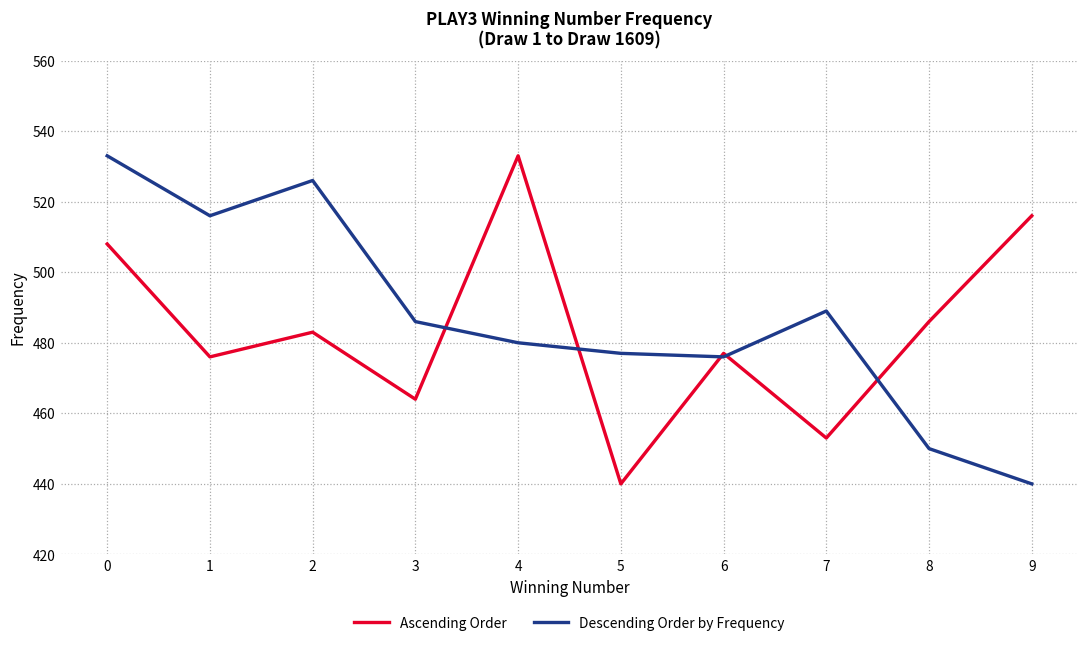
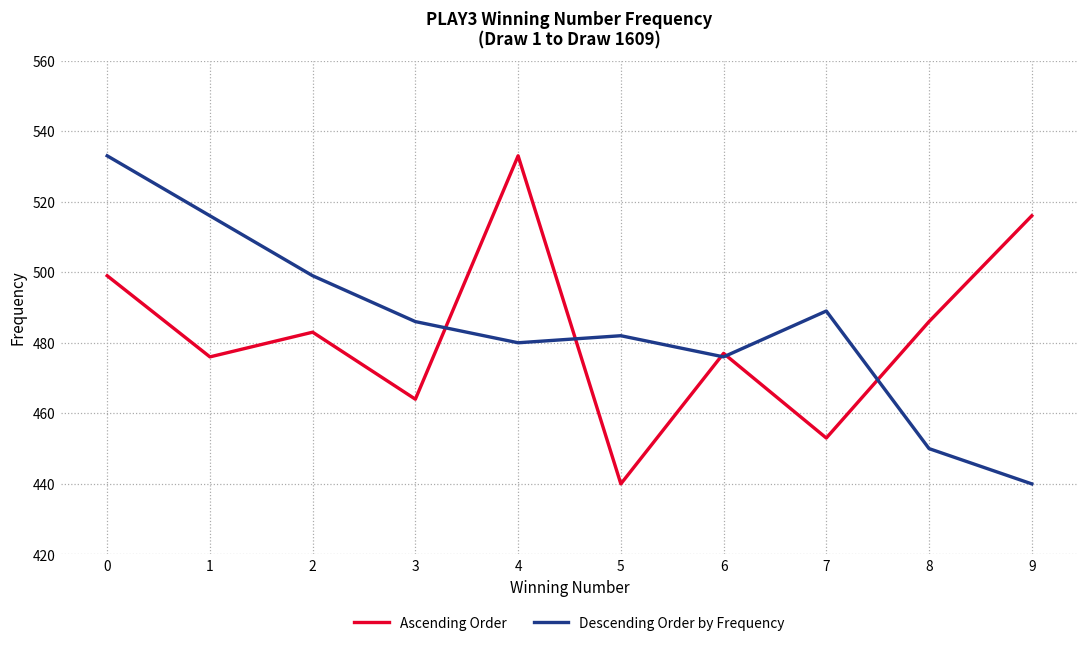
Ascending Order, 0: 508 -> 499
Descending Order by Frequency, 2: 526 -> 499
Descending Order by Frequency, 5: 477 -> 482
